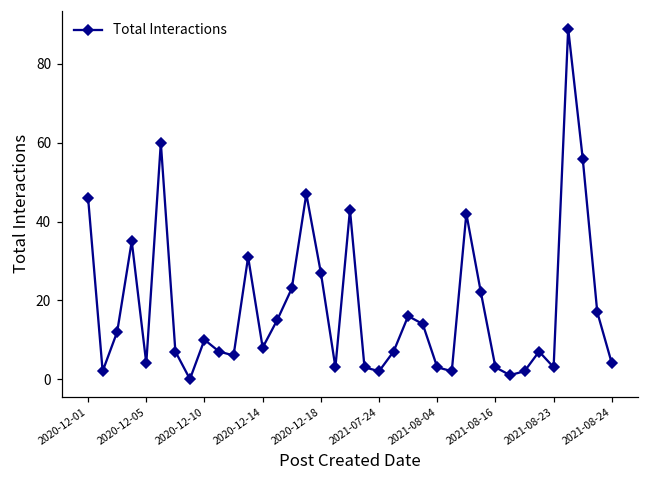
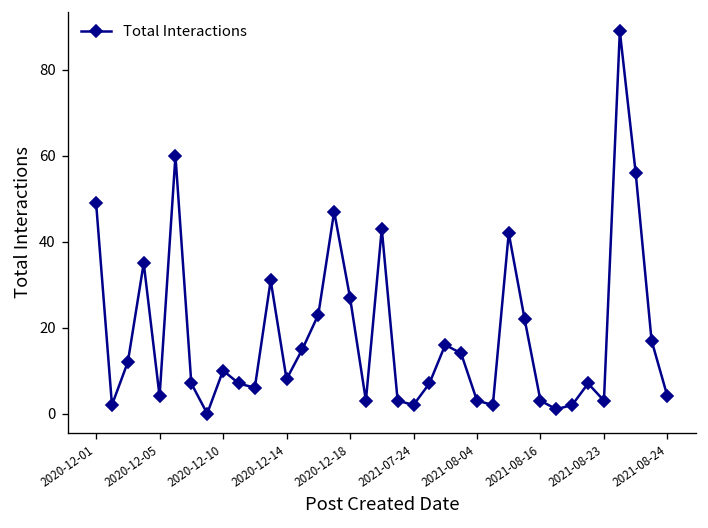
2020-12-01: 46 -> 49
